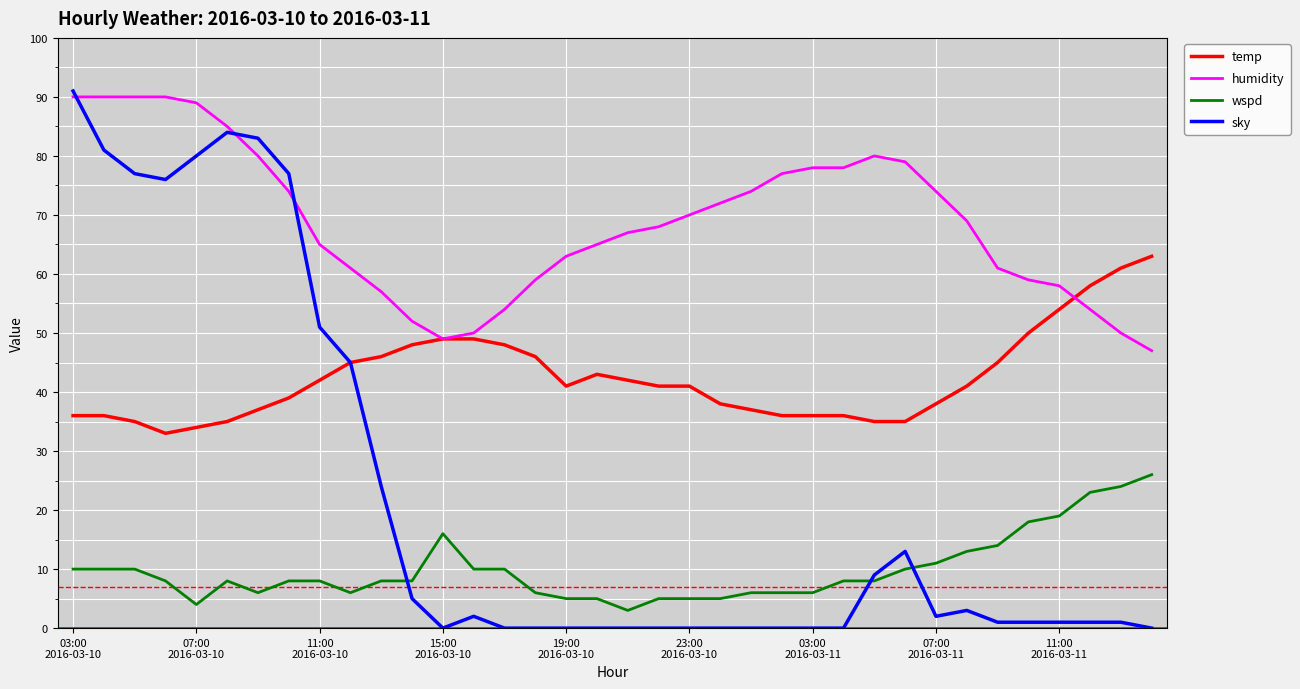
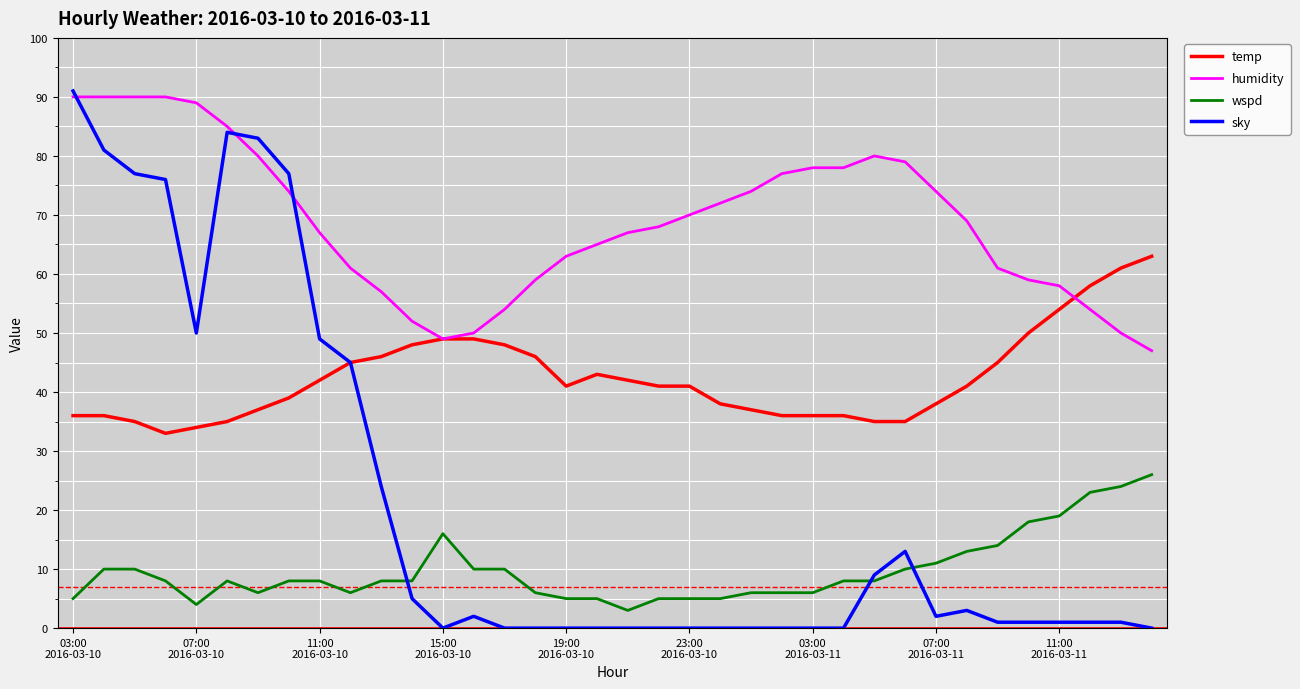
wspd, 03:00 2016-03-10: 10 -> 5
sky, 07:00 2016-03-10: 80 -> 50
humidity, 11:00 2016-03-10: 65 -> 67
sky, 11:00 2016-03-10: 51 -> 49
